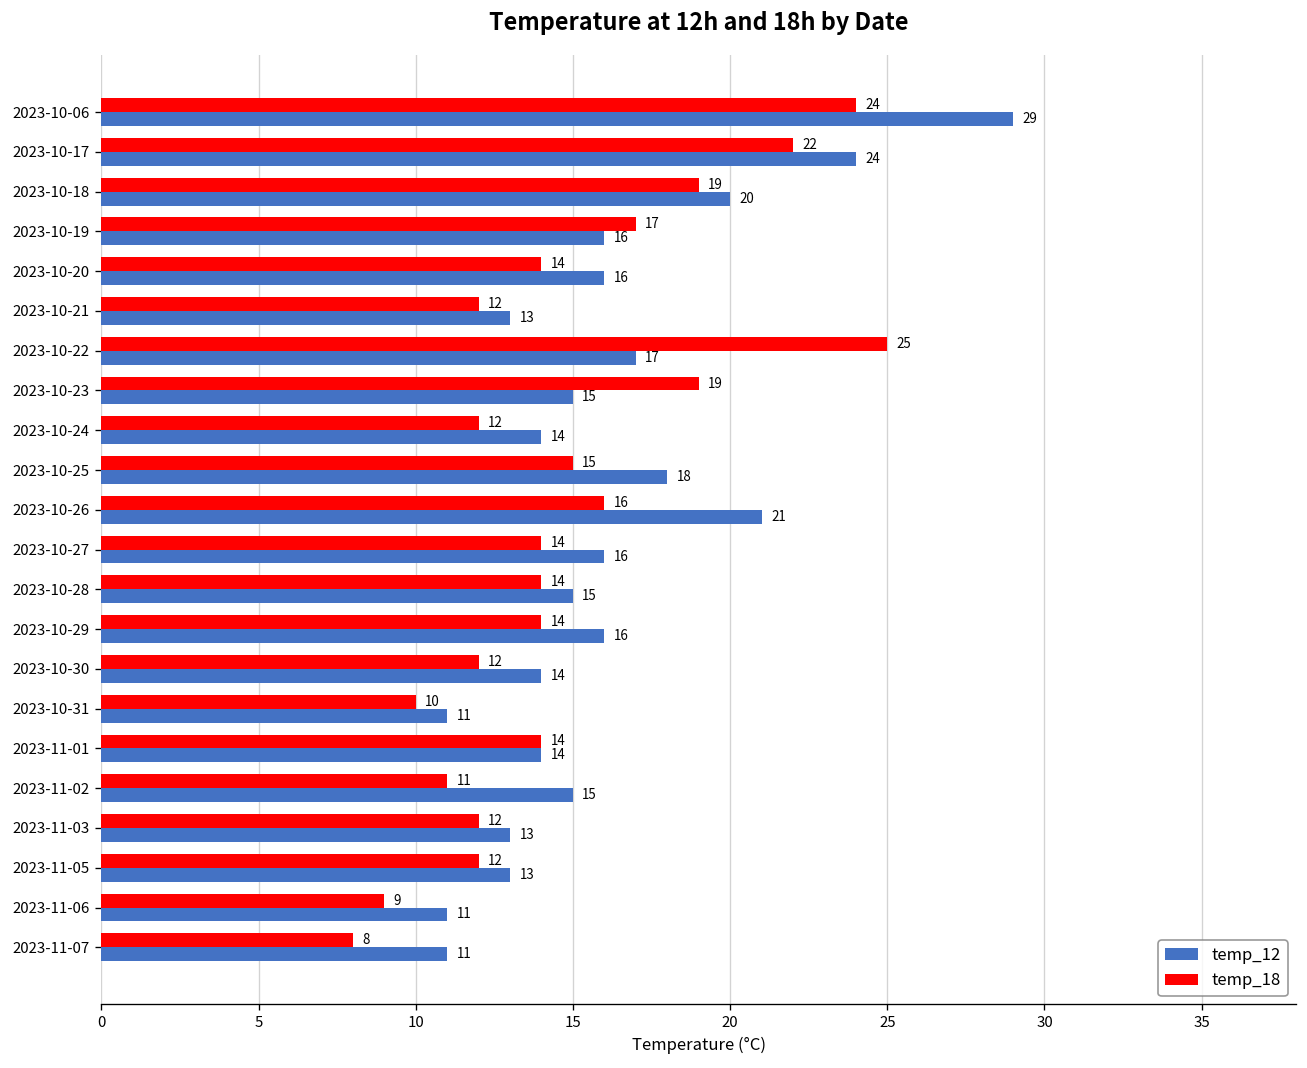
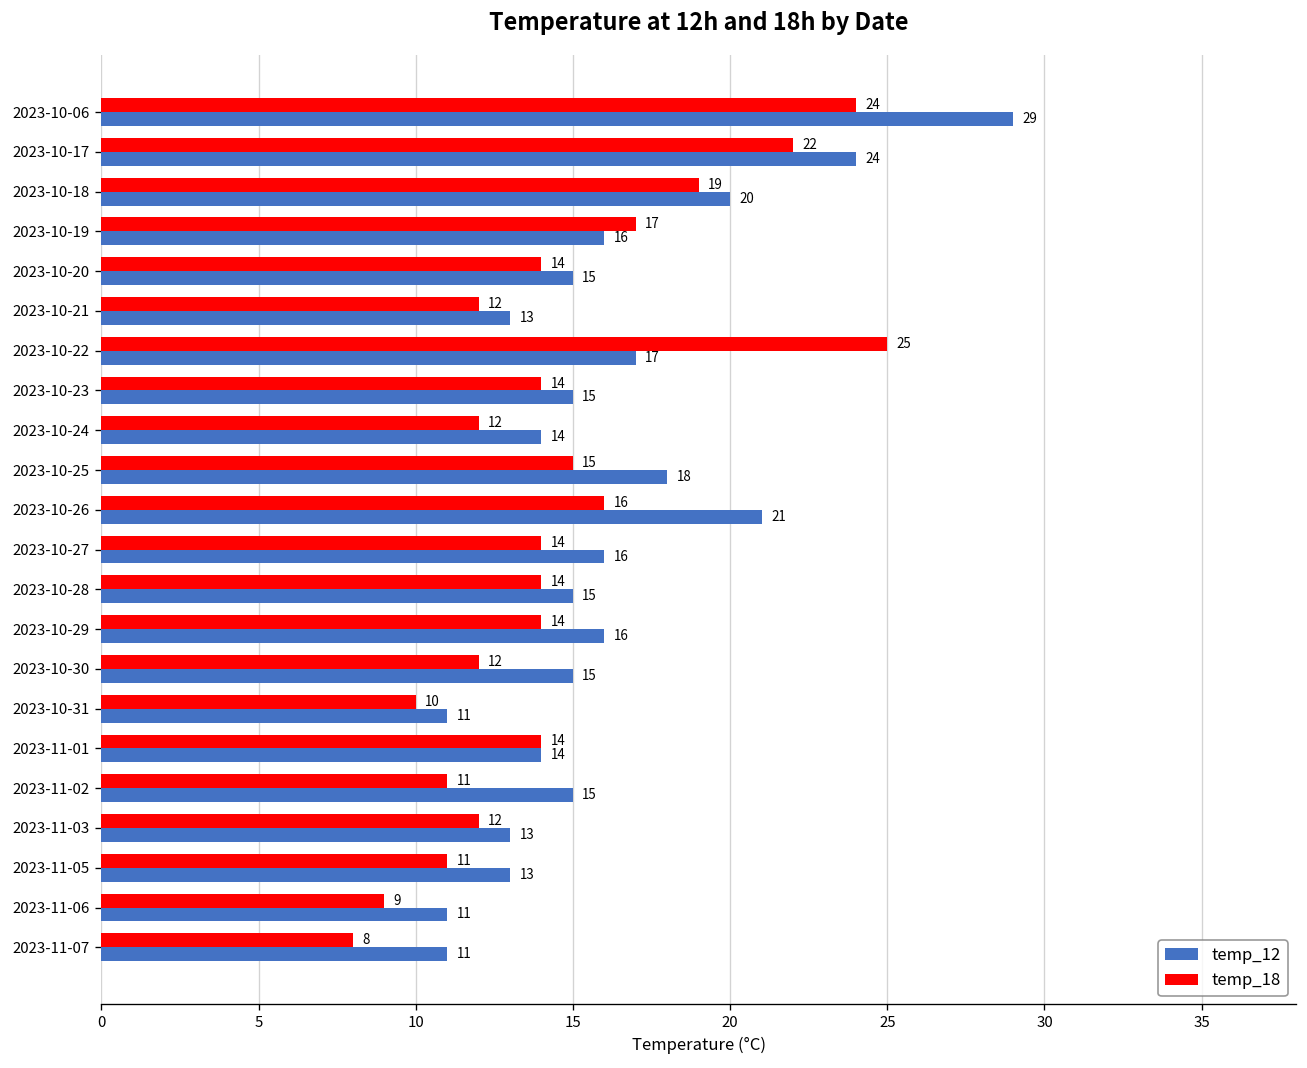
temp_12, 2023-10-20: 16 -> 15
temp_18, 2023-10-23: 19 -> 14
temp_12, 2023-10-30: 14 -> 15
temp_18, 2023-11-05: 12 -> 11
